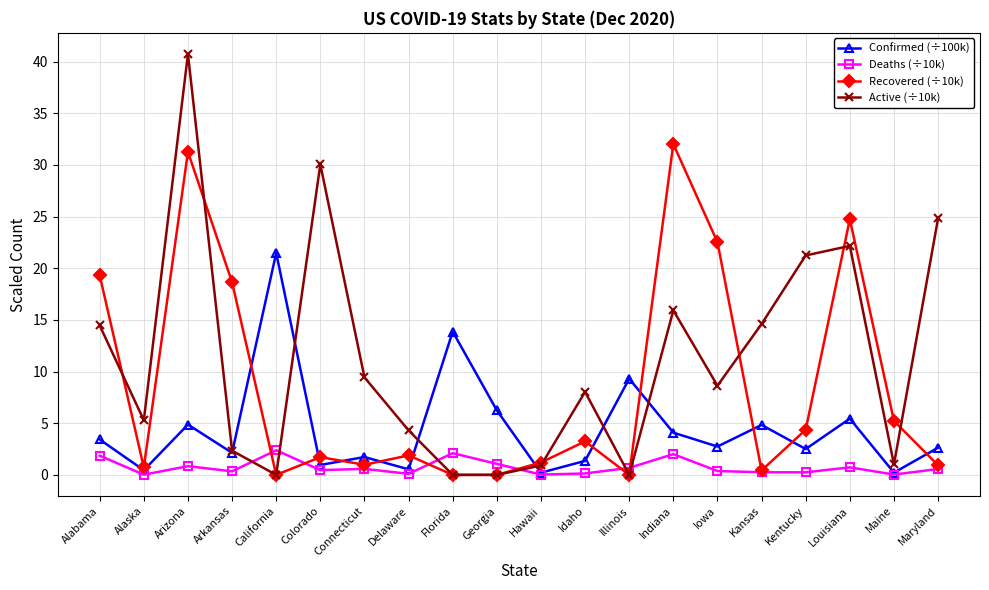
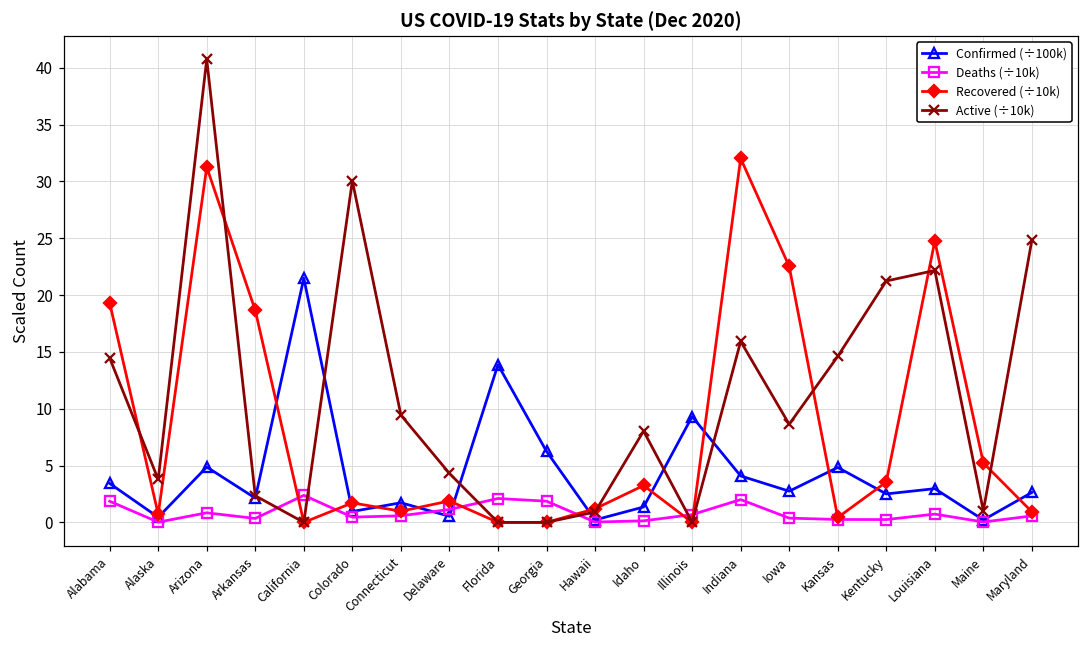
Active (÷10k), Alaska: 5.3 -> 3.8
Deaths (÷10k), Delaware: 0.1 -> 1.1
Deaths (÷10k), Georgia: 1.1 -> 1.9
Recovered (÷10k), Kentucky: 4.4 -> 3.5
Confirmed (÷100k), Louisiana: 5.4 -> 3.0
